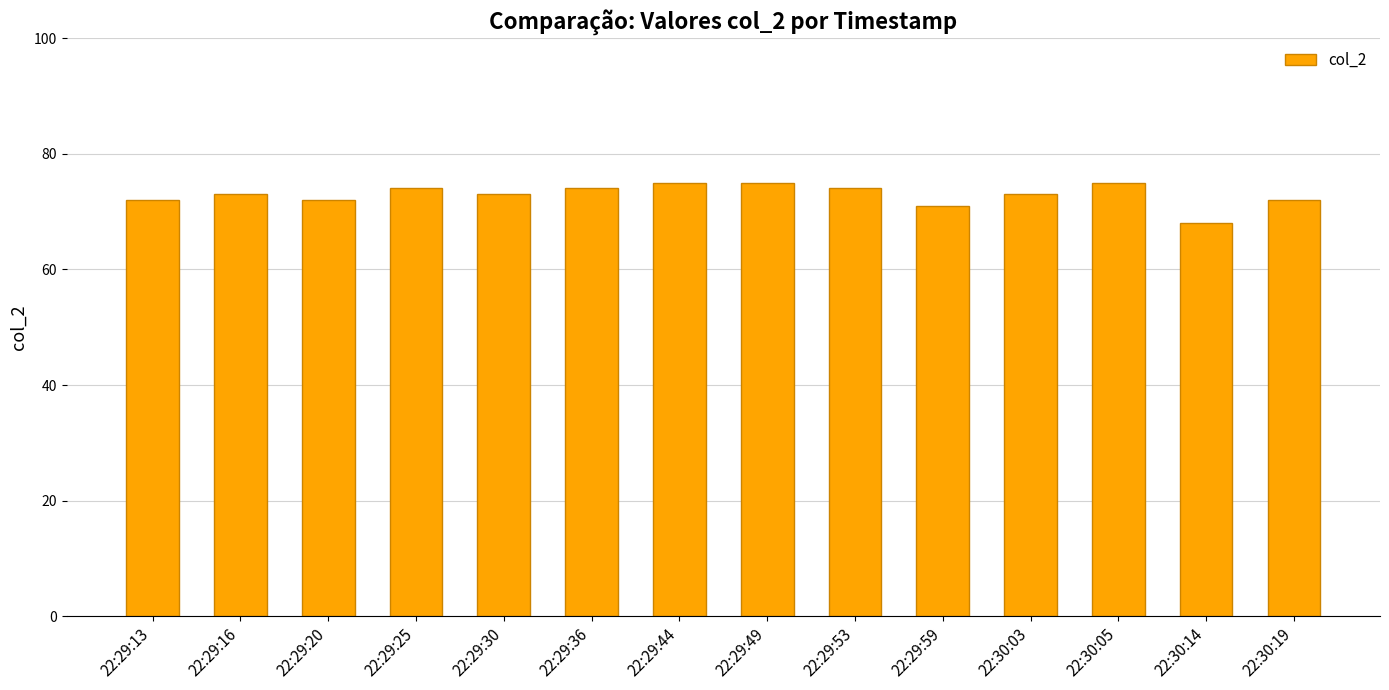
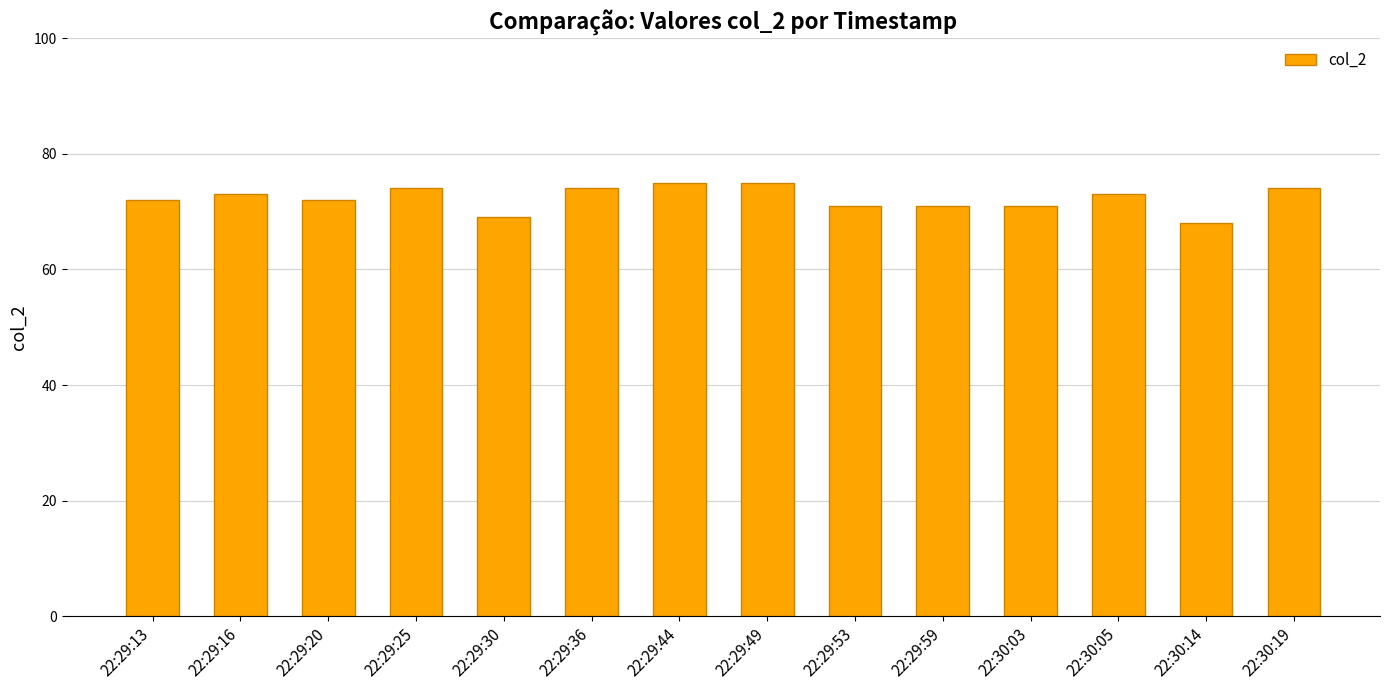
22:29:30: 73 -> 69
22:29:53: 74 -> 71
22:30:03: 73 -> 71
22:30:05: 75 -> 73
22:30:19: 72 -> 74
